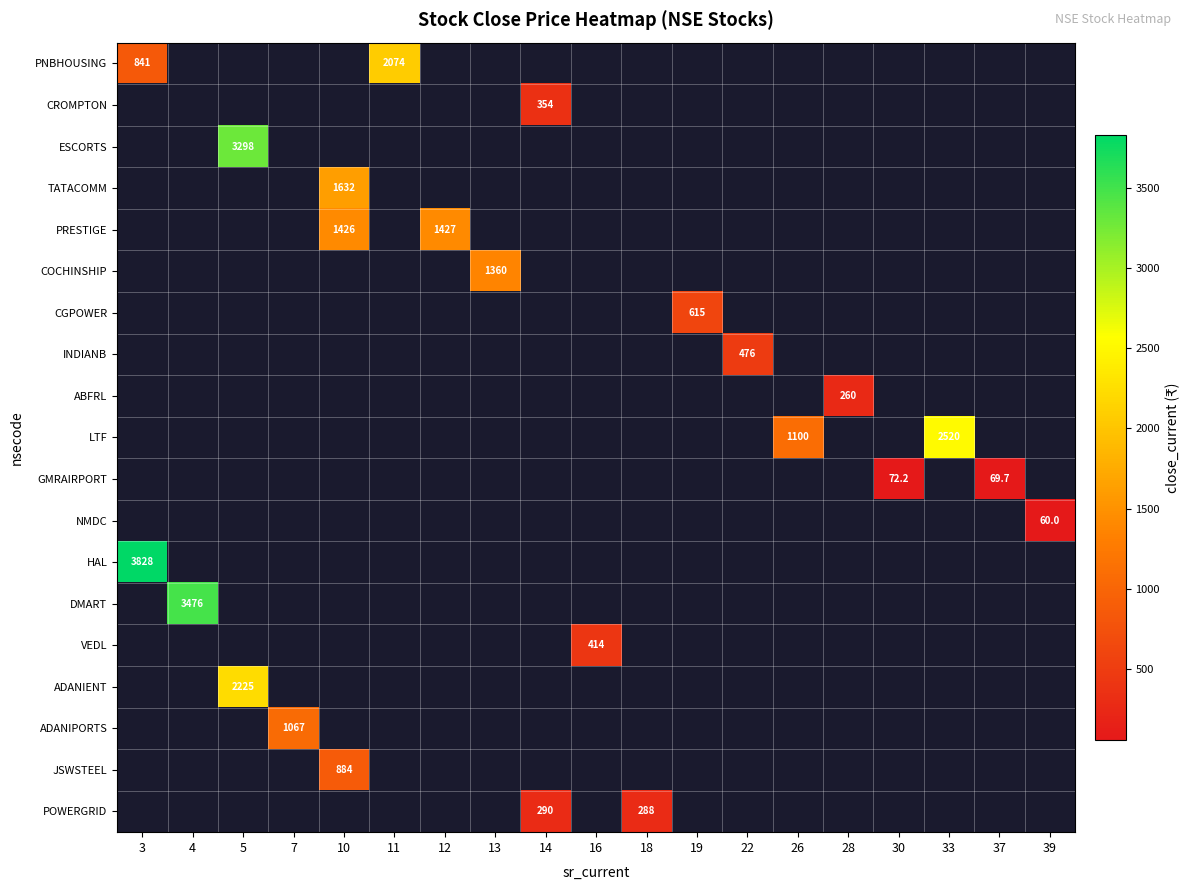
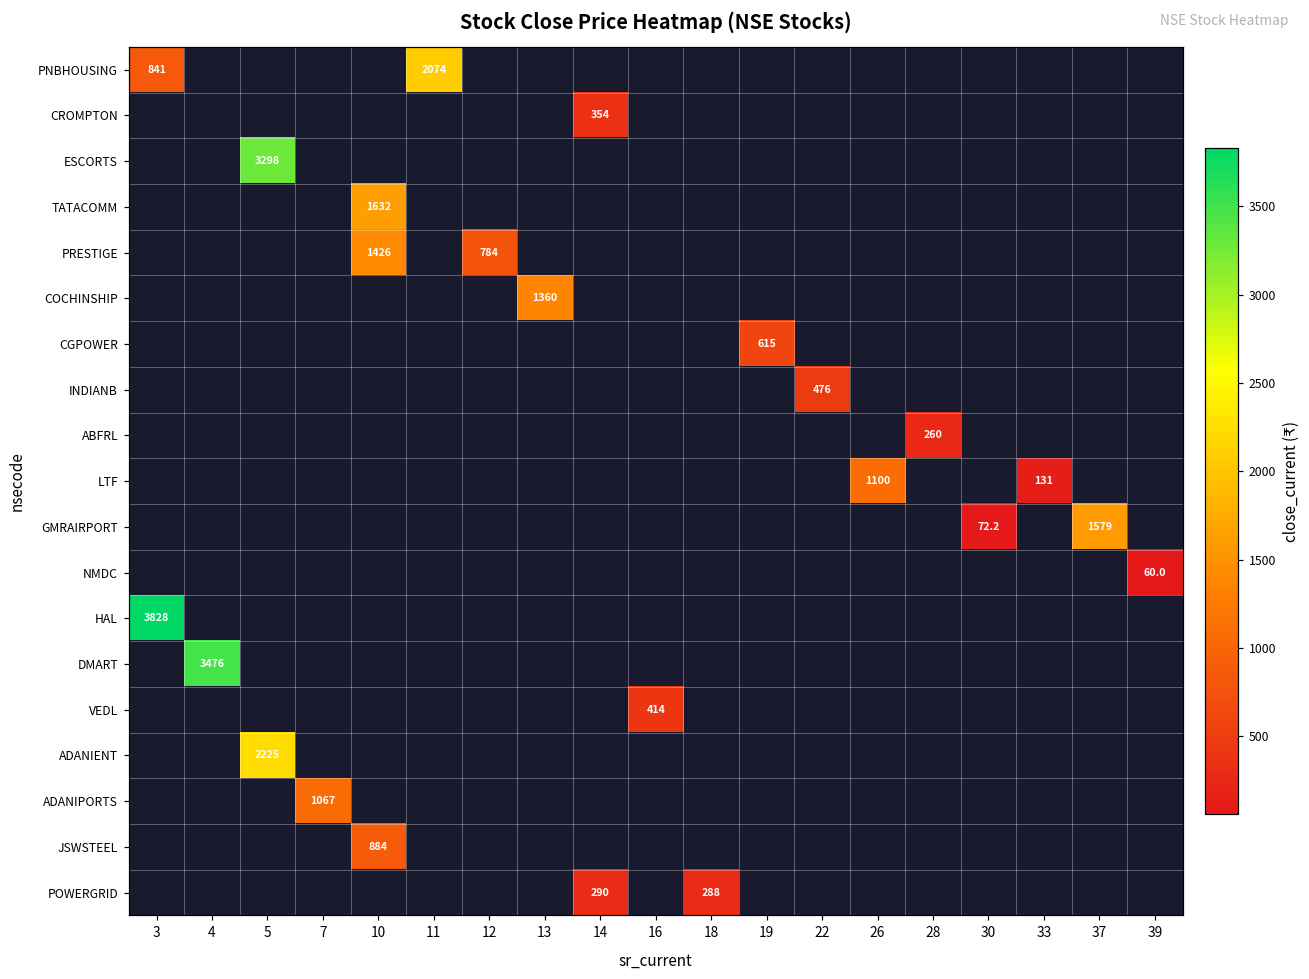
PRESTIGE, 12: 1427 -> 784
LTF, 33: 2520 -> 131
GMRAIRPORT, 37: 69.7 -> 1579
